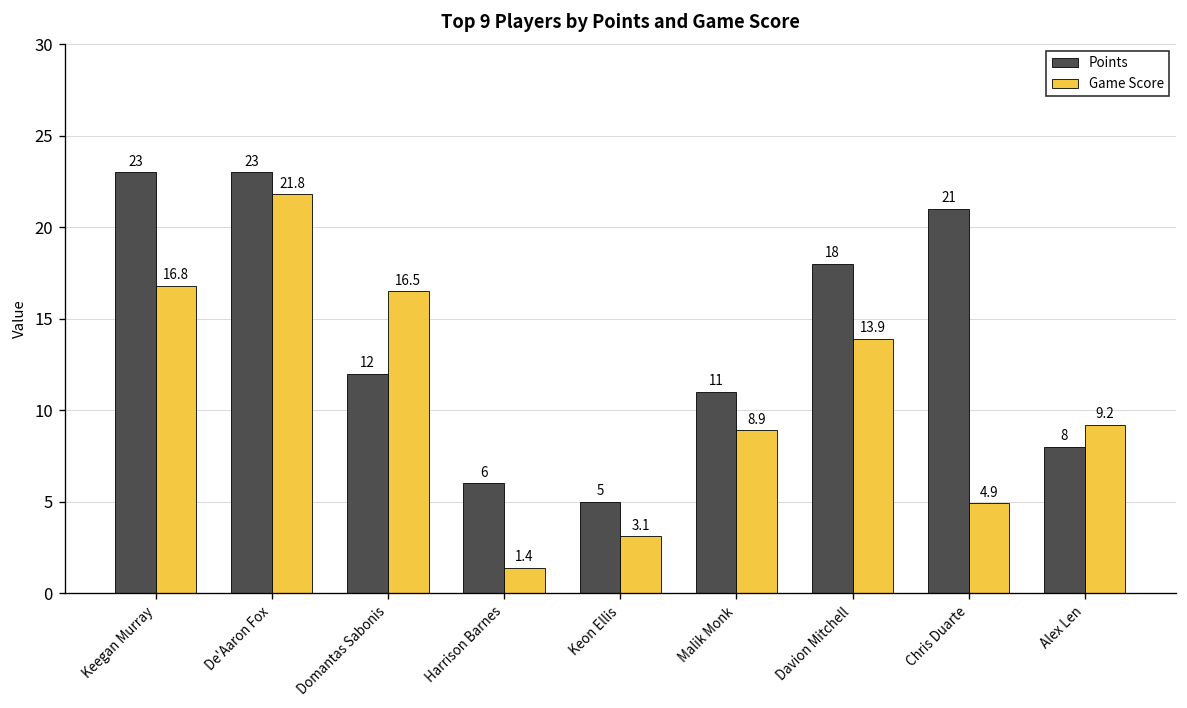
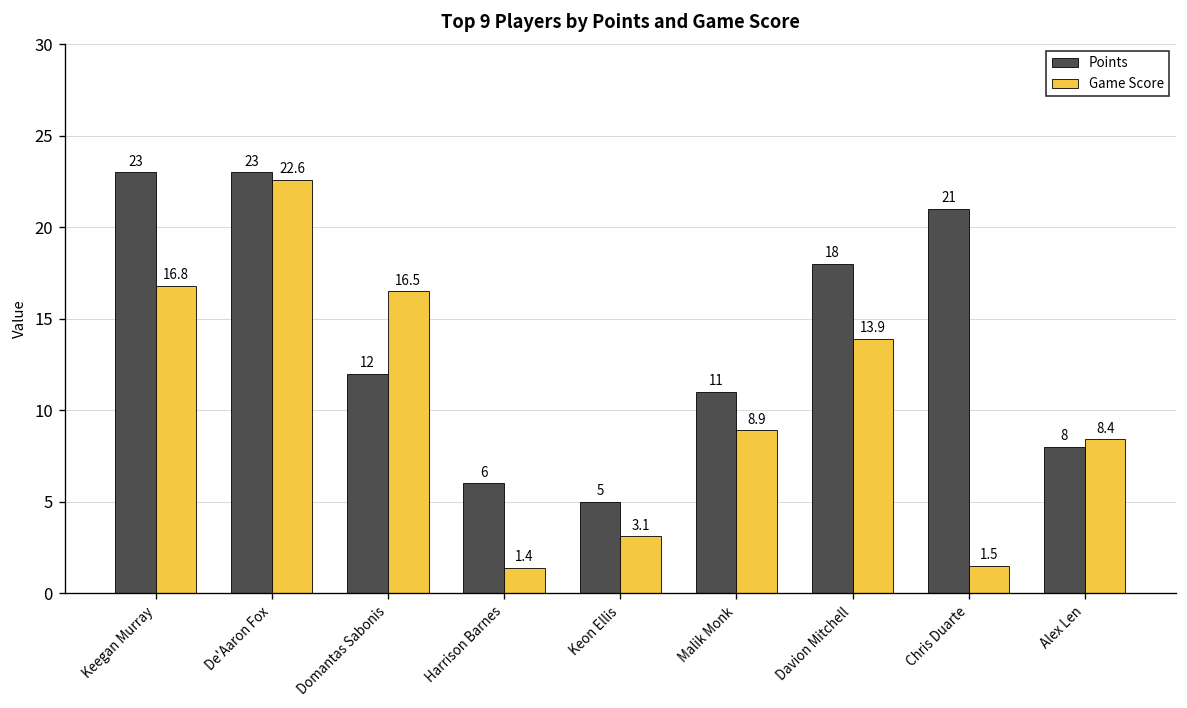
Game Score, De'Aaron Fox: 21.8 -> 22.6
Game Score, Chris Duarte: 4.9 -> 1.5
Game Score, Alex Len: 9.2 -> 8.4
